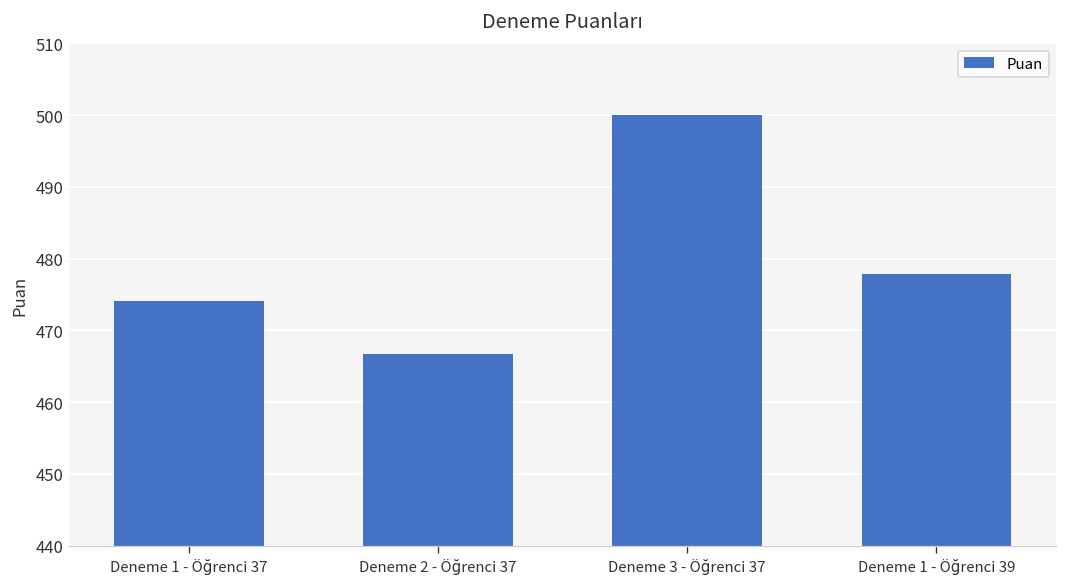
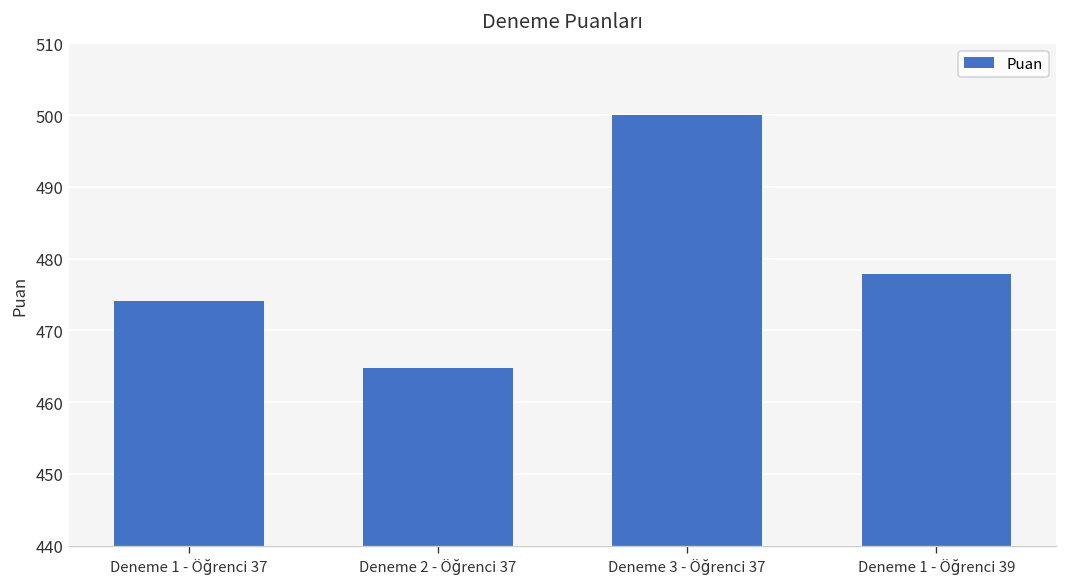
Deneme 2 - Öğrenci 37: 467 -> 465
